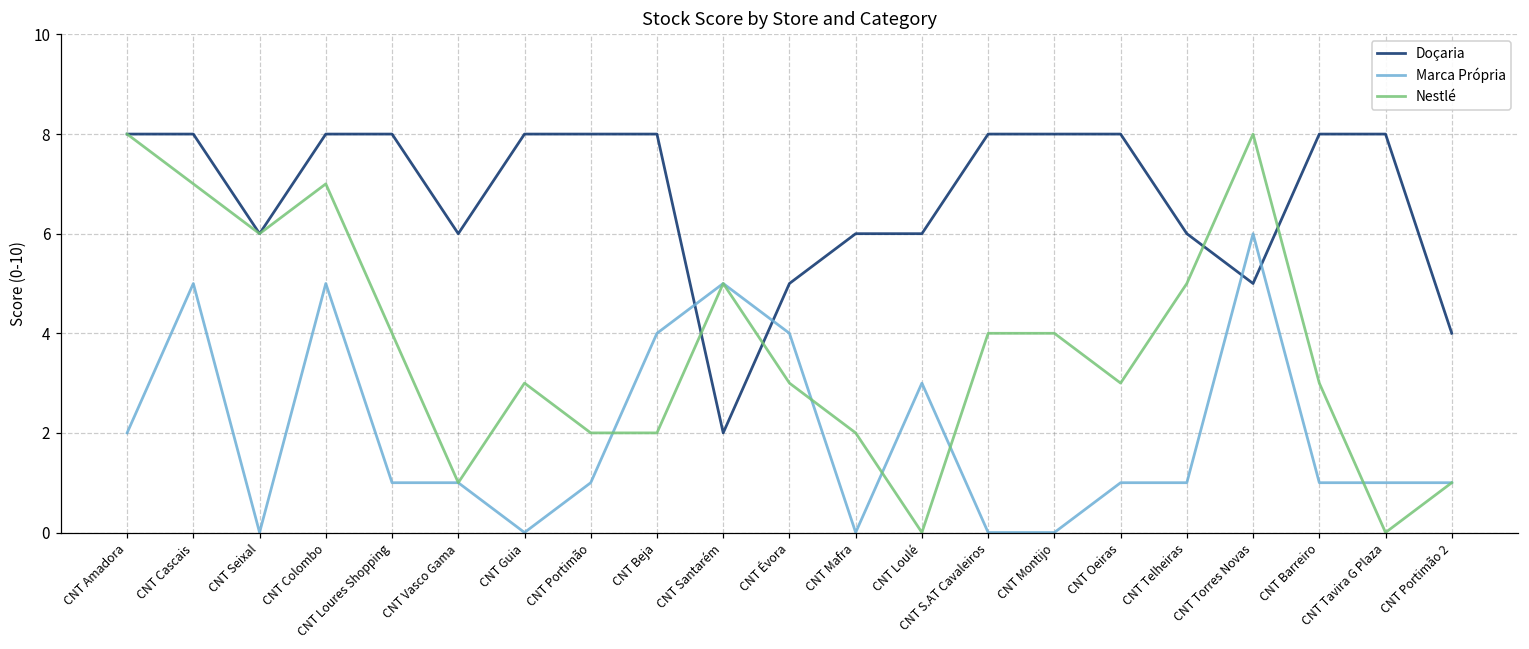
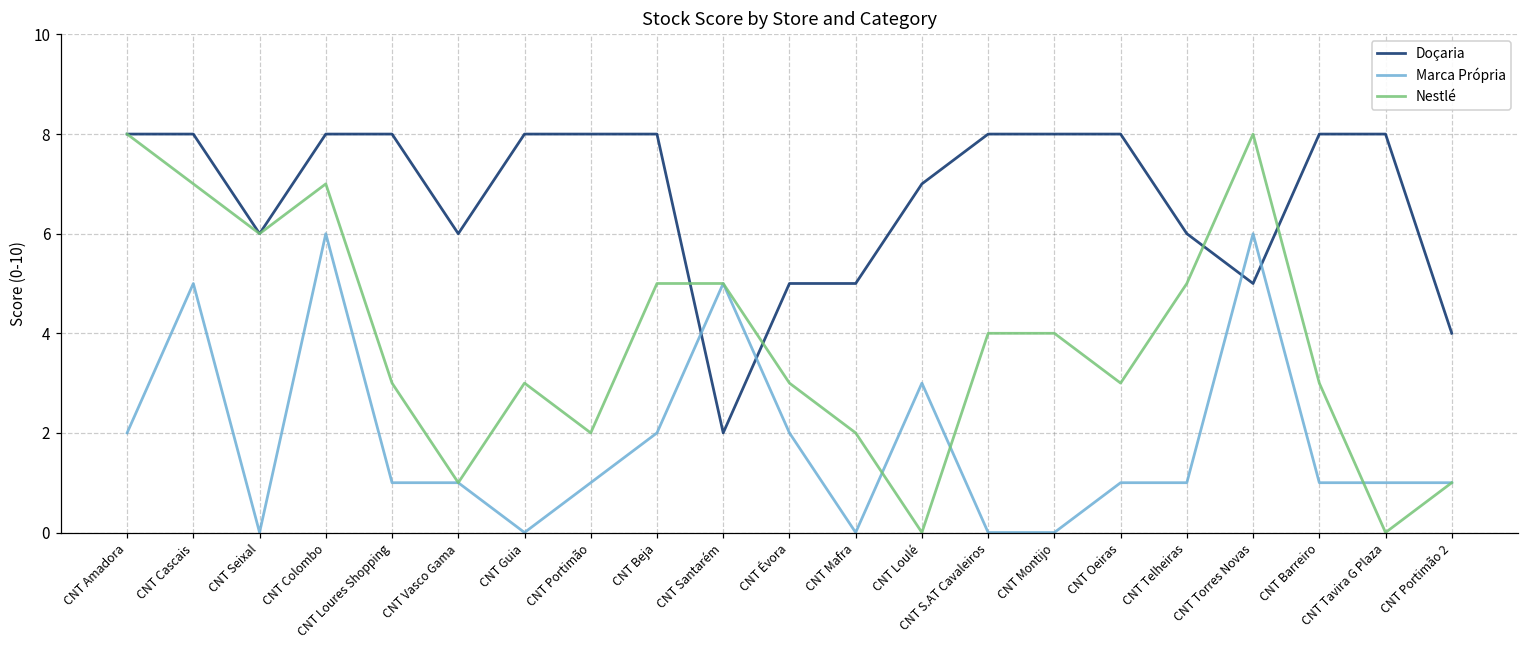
Marca Própria, CNT Colombo: 5 -> 6
Nestlé, CNT Loures Shopping: 4 -> 3
Marca Própria, CNT Beja: 4 -> 2
Nestlé, CNT Beja: 2 -> 5
Marca Própria, CNT Évora: 4 -> 2
Doçaria, CNT Mafra: 6 -> 5
Doçaria, CNT Loulé: 6 -> 7
